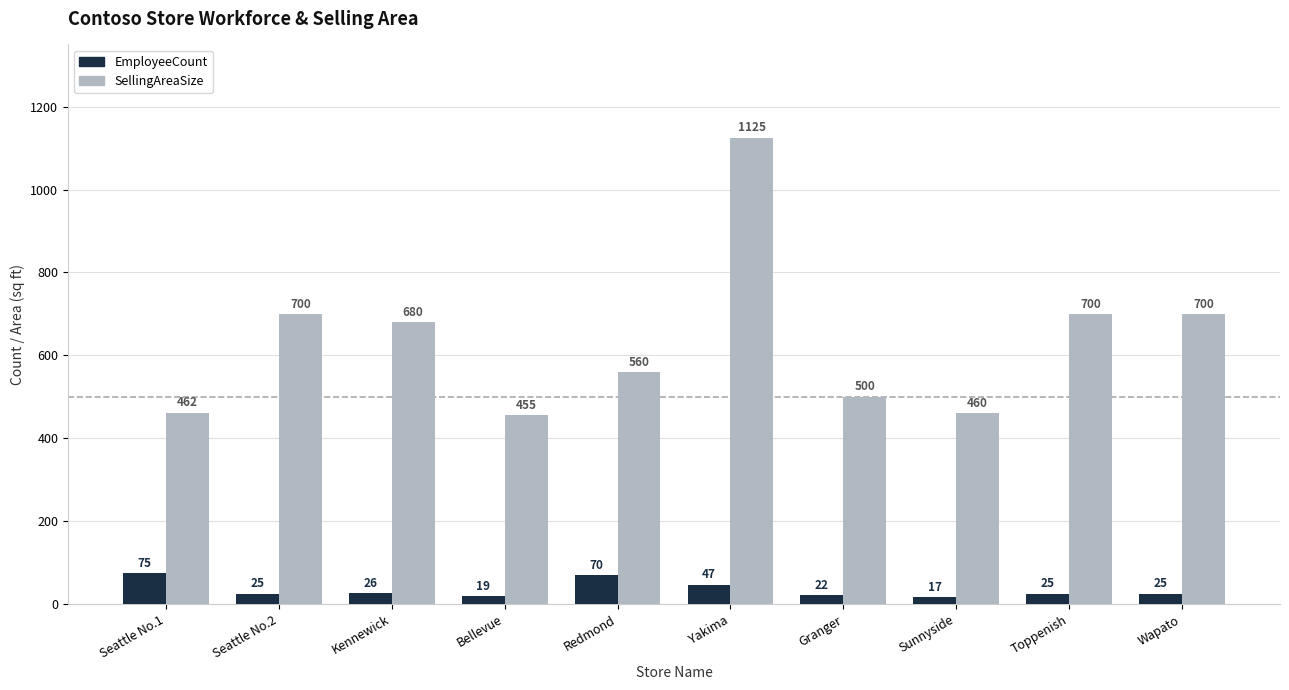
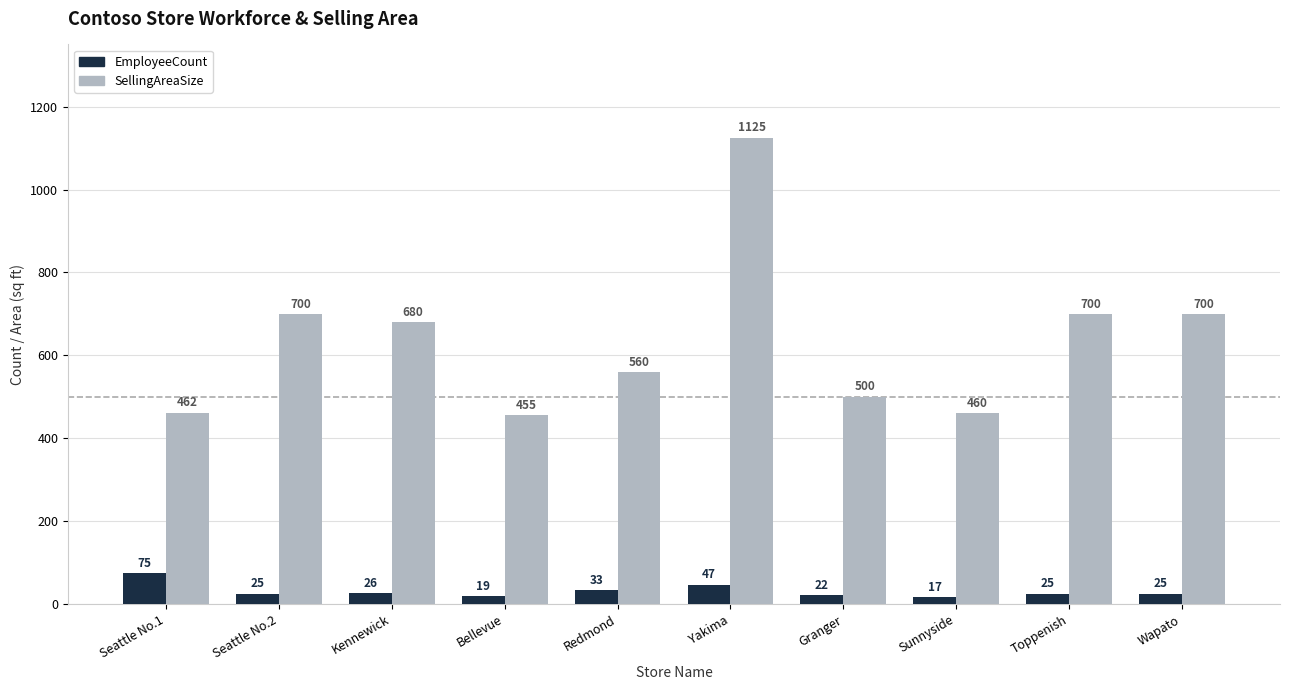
EmployeeCount, Redmond: 70 -> 33
